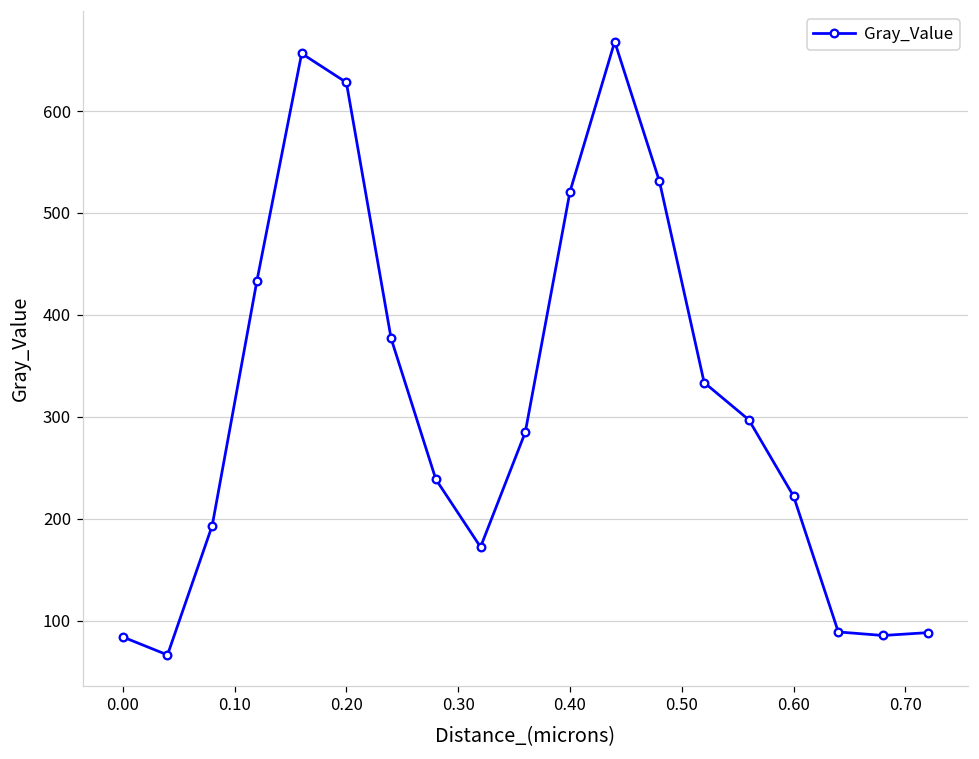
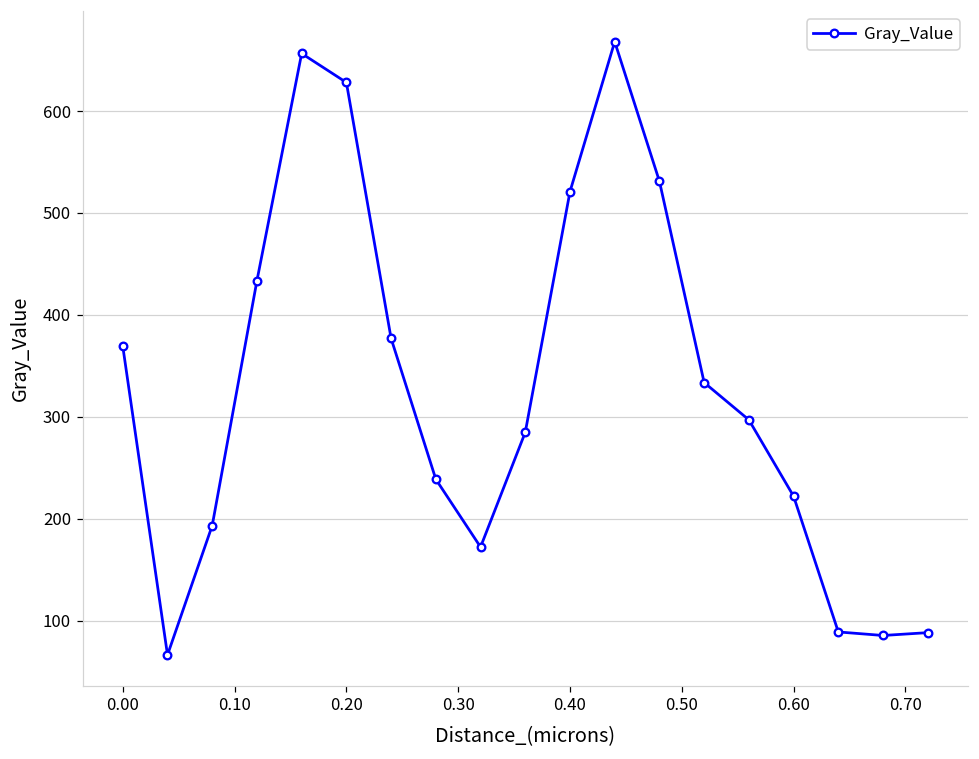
0.00: 80 -> 370
